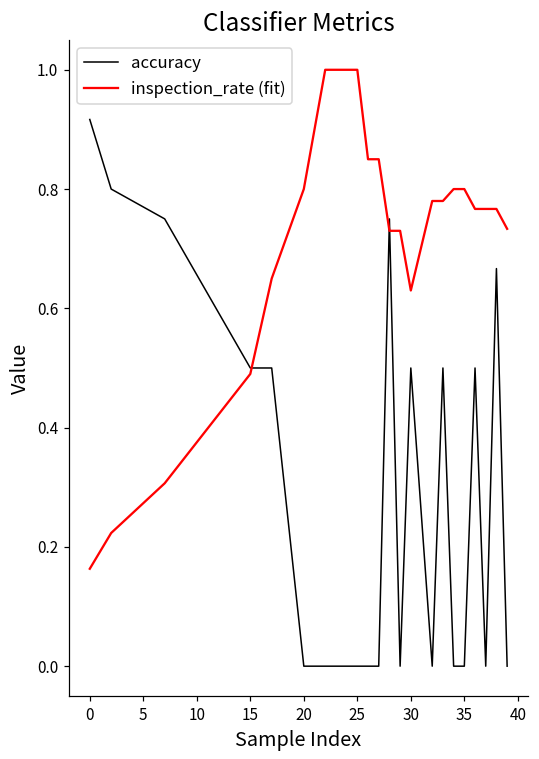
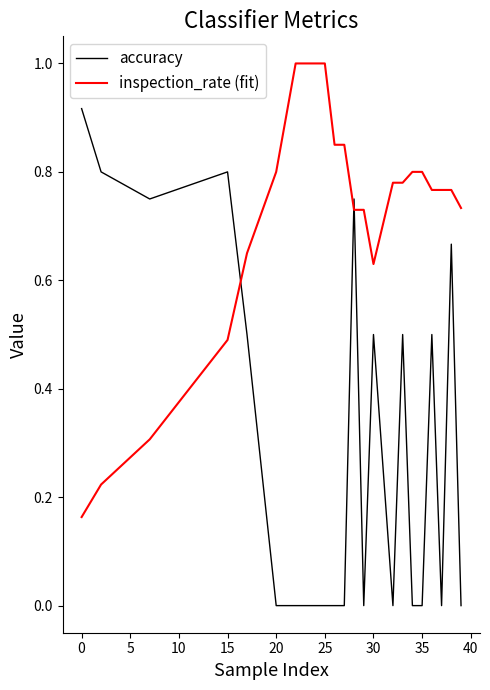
accuracy, 15: 0.5 -> 0.8
